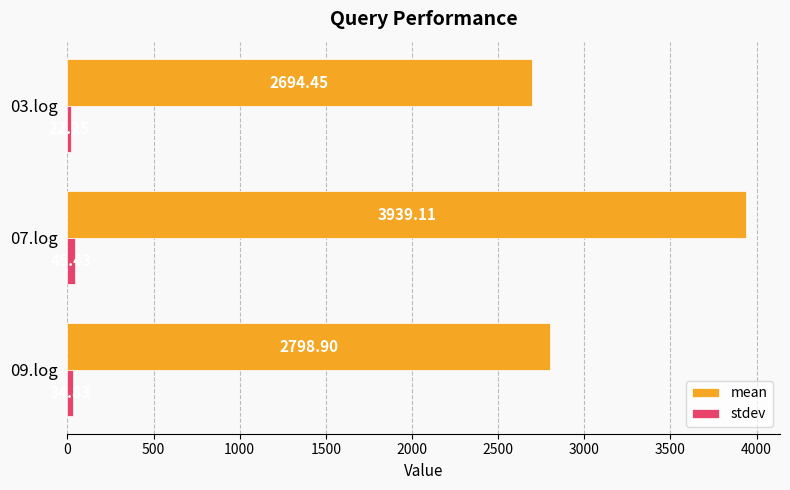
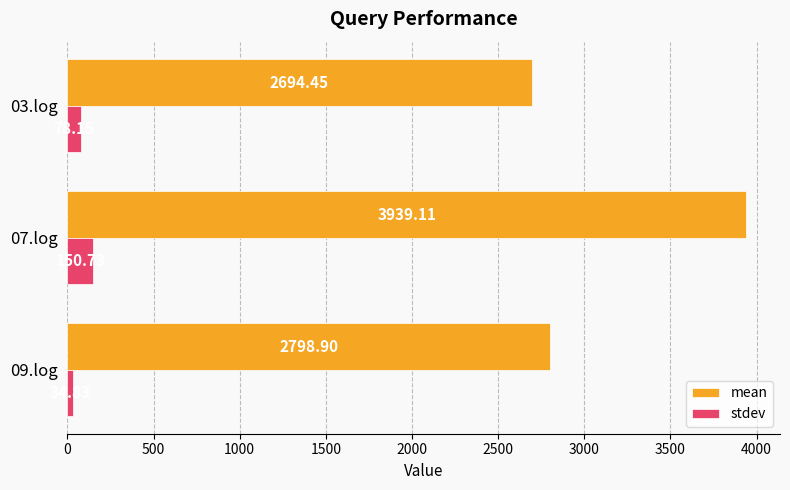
stdev, 03.log: 20 -> 80
stdev, 07.log: 50 -> 150
